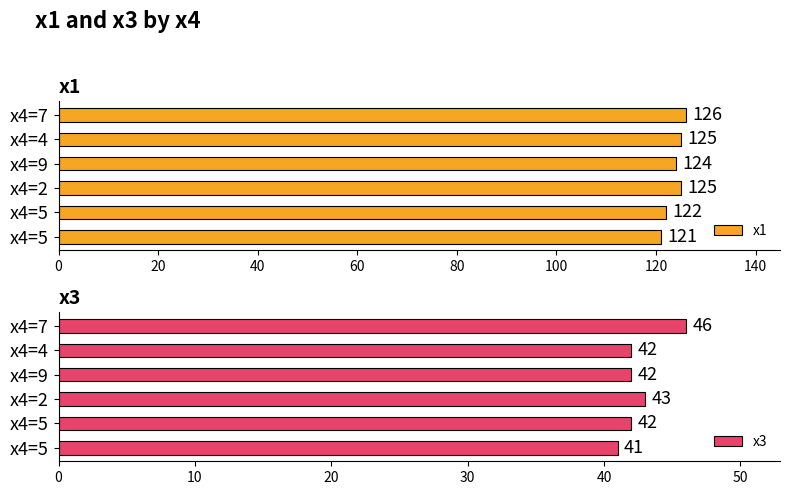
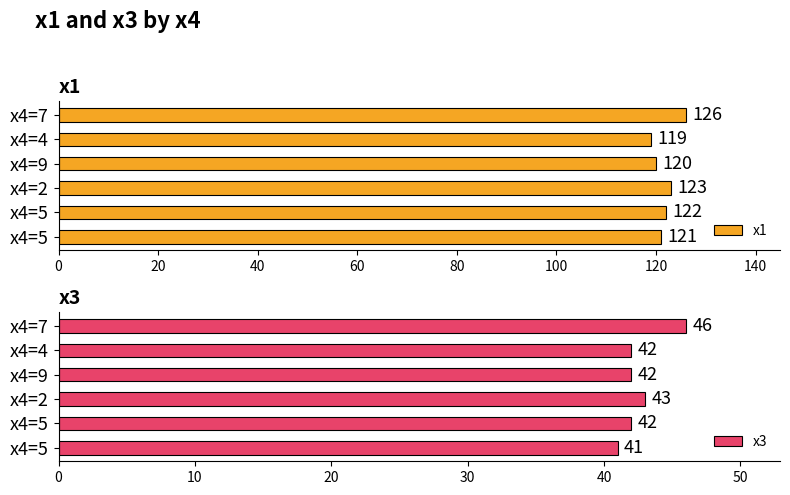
x1, x4=4: 125 -> 119
x1, x4=9: 124 -> 120
x1, x4=2: 125 -> 123
